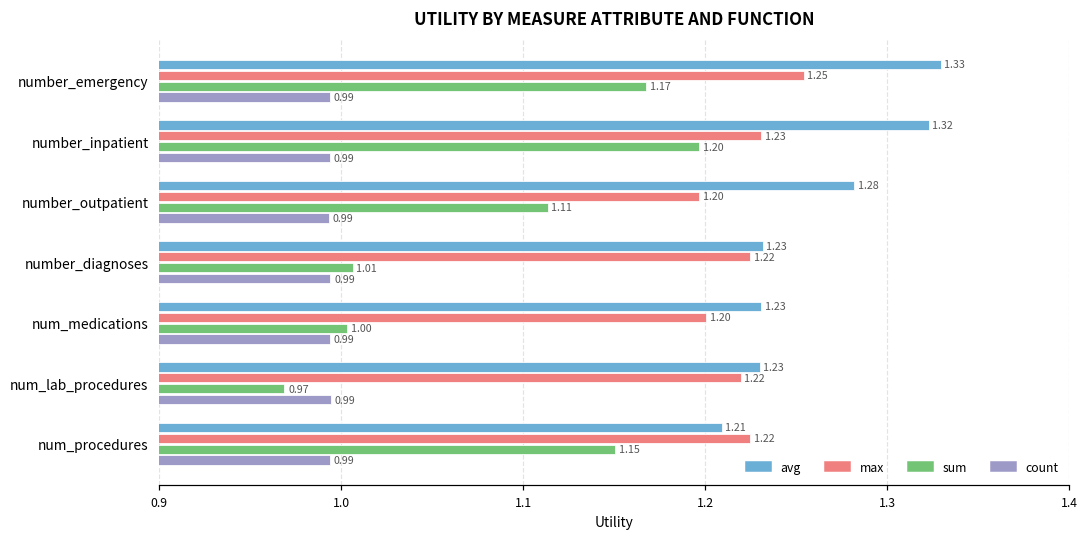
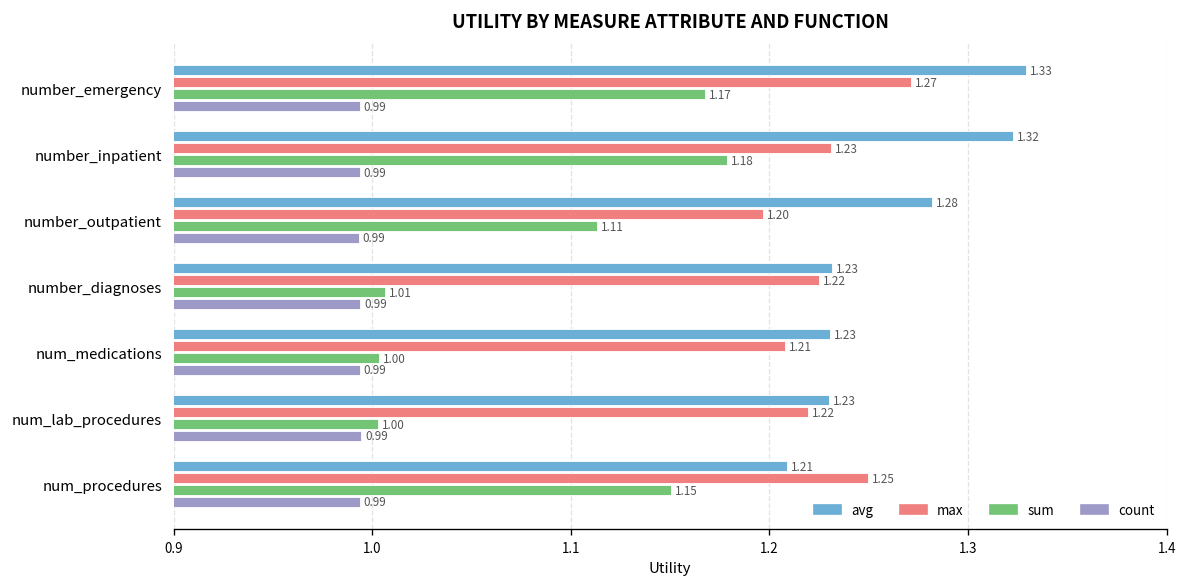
max, number_emergency: 1.25 -> 1.27
sum, number_inpatient: 1.20 -> 1.18
max, num_medications: 1.20 -> 1.21
sum, num_lab_procedures: 0.97 -> 1.00
max, num_procedures: 1.22 -> 1.25
